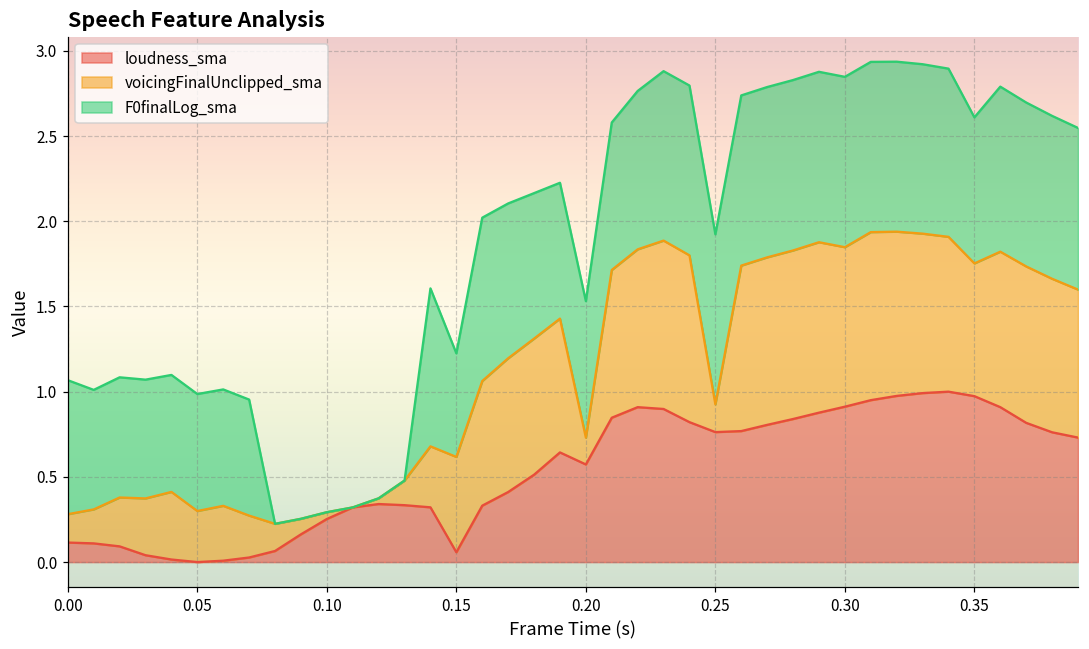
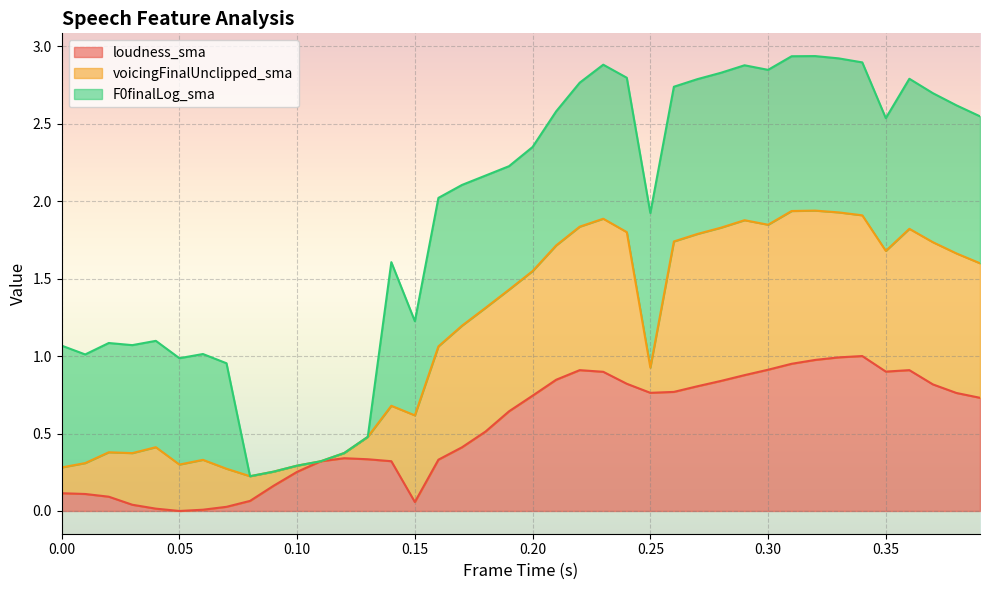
loudness_sma, 0.20: 0.57 -> 0.74
voicingFinalUnclipped_sma, 0.20: 0.16 -> 0.80
loudness_sma, 0.35: 0.97 -> 0.90
